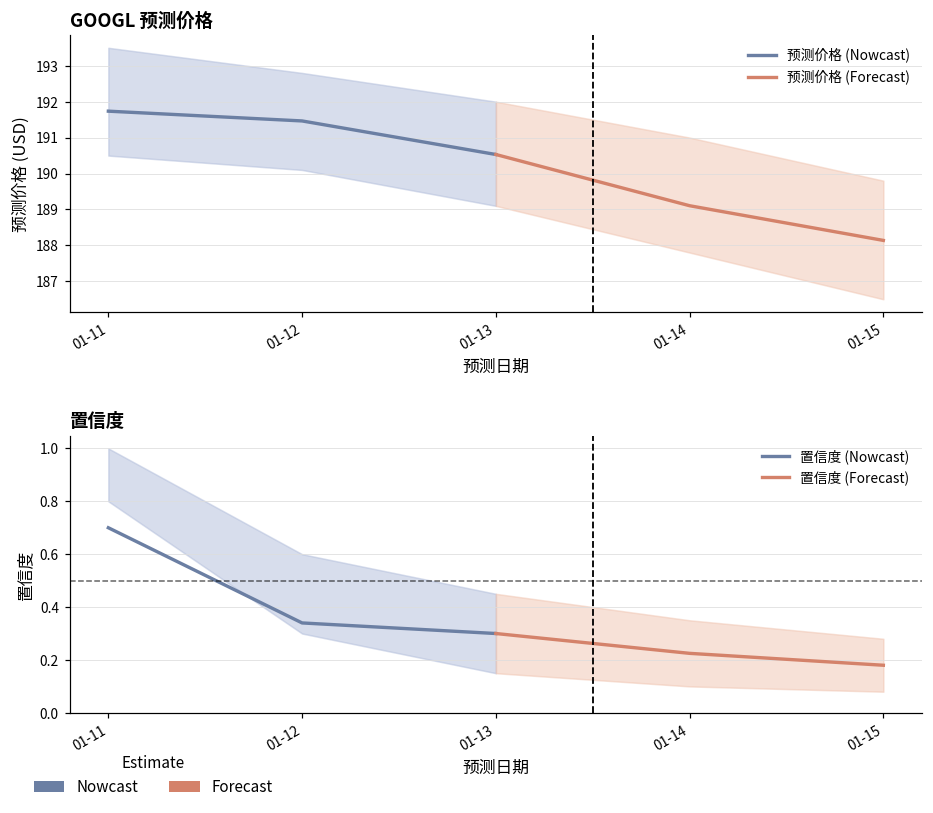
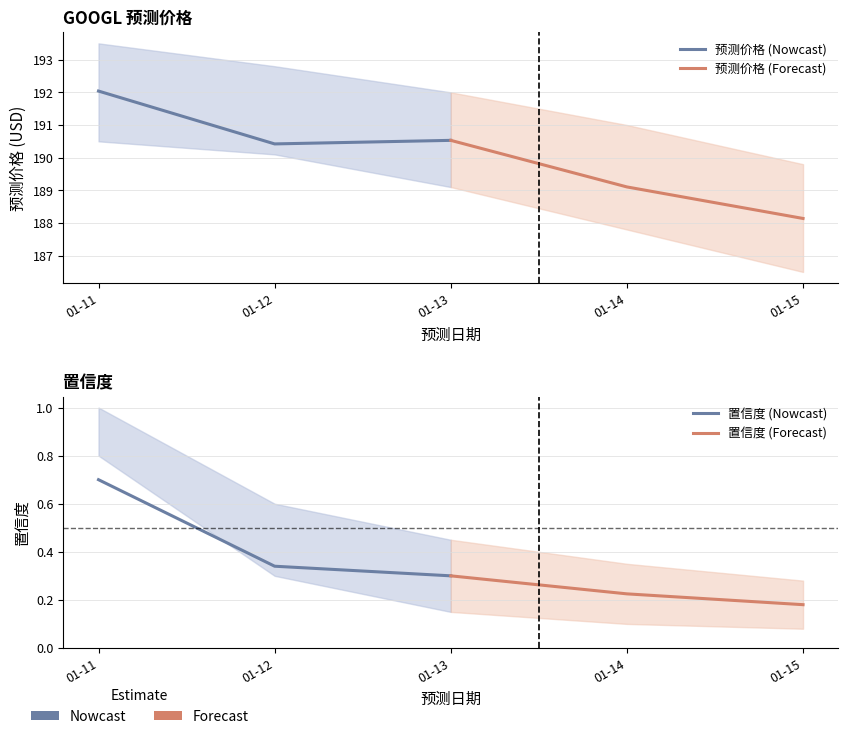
GOOGL 预测价格, 预测价格 (Nowcast), 01-11: 191.7 -> 192.0
GOOGL 预测价格, 预测价格 (Nowcast), 01-12: 191.5 -> 190.4
